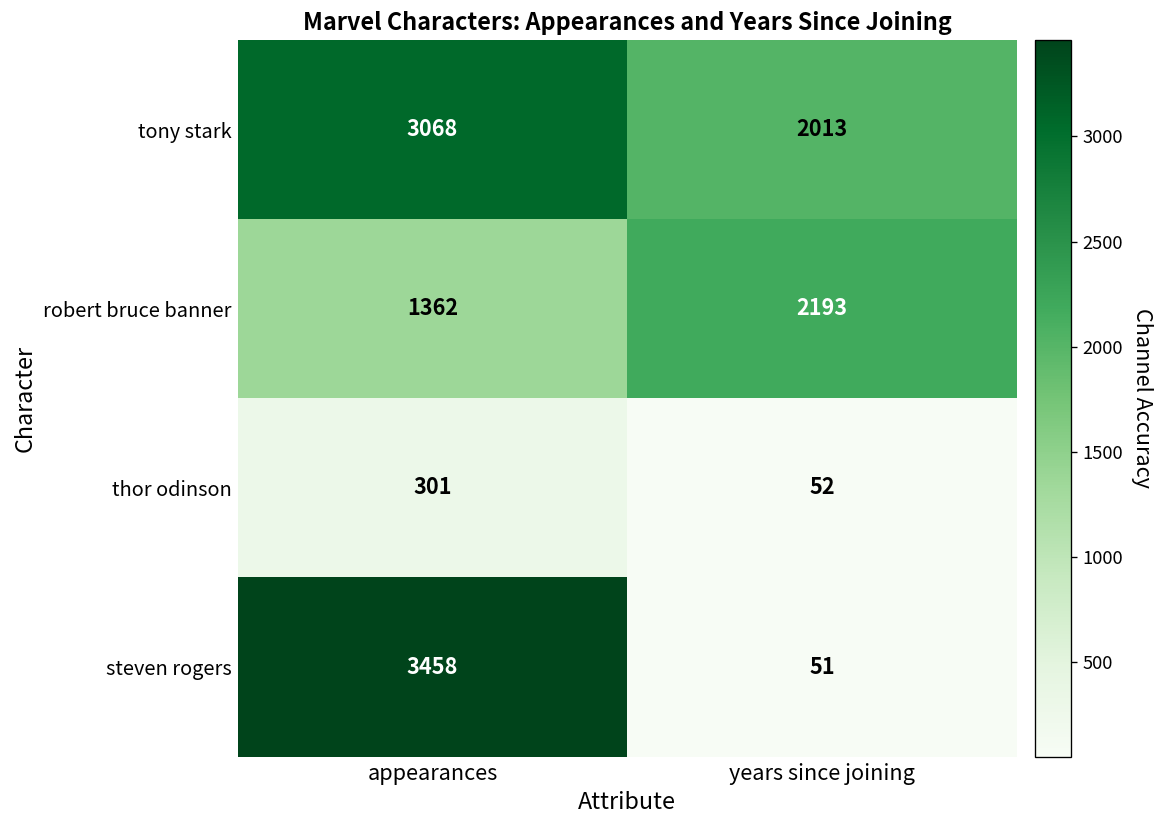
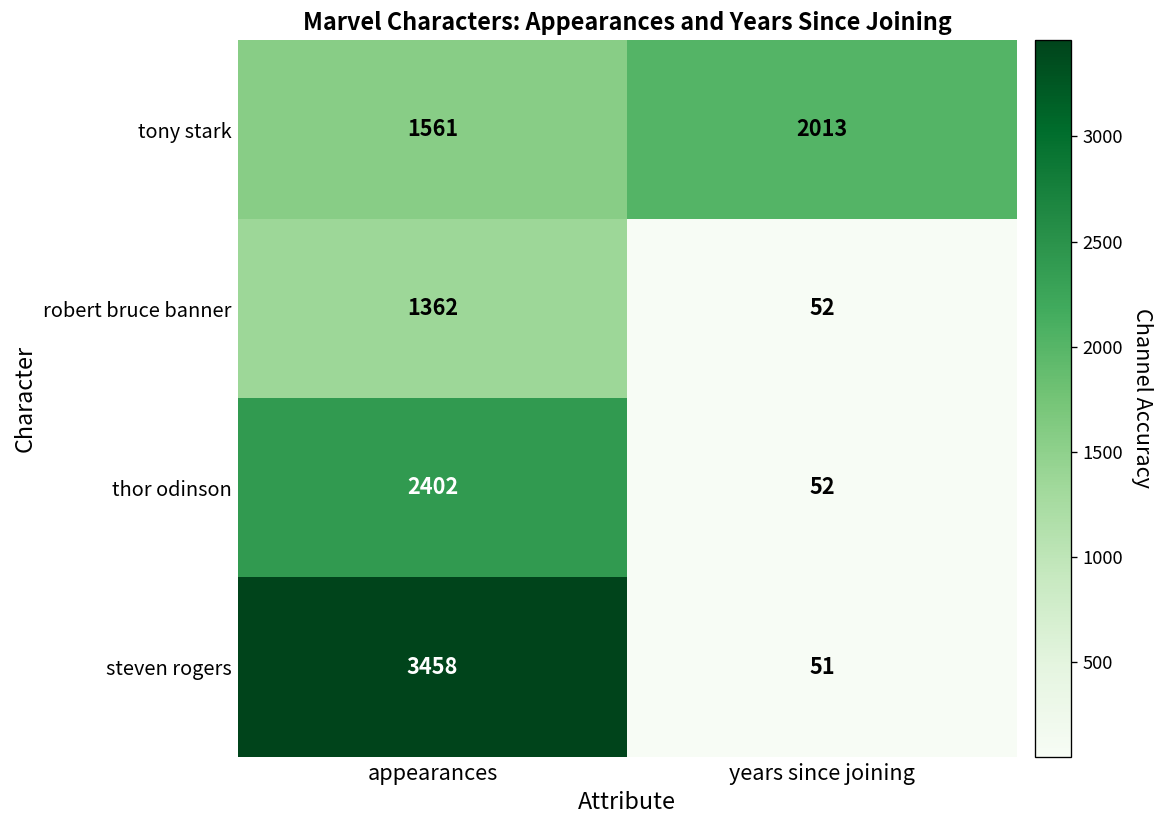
tony stark, appearances: 3068 -> 1561
robert bruce banner, years since joining: 2193 -> 52
thor odinson, appearances: 301 -> 2402
